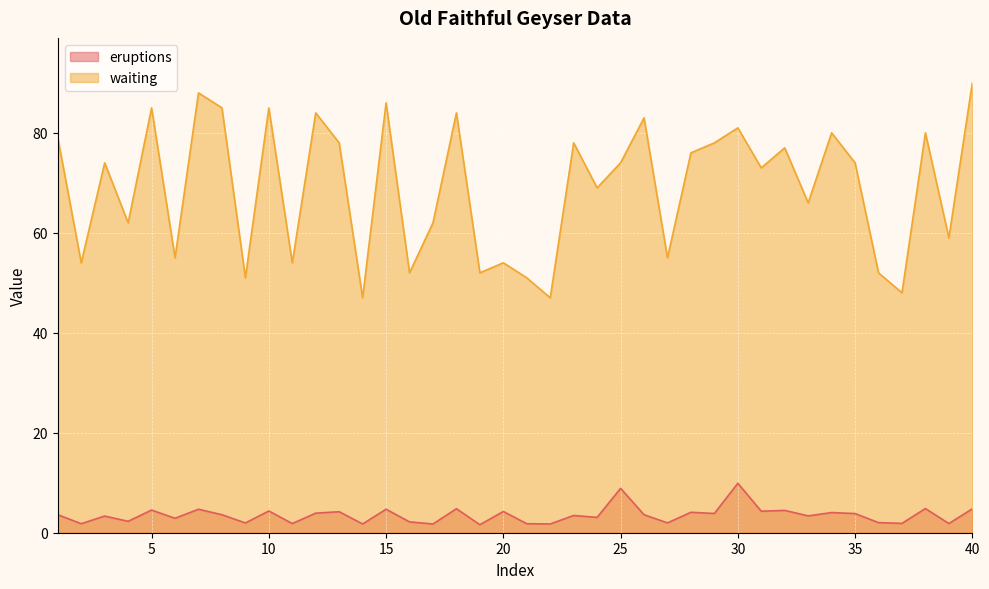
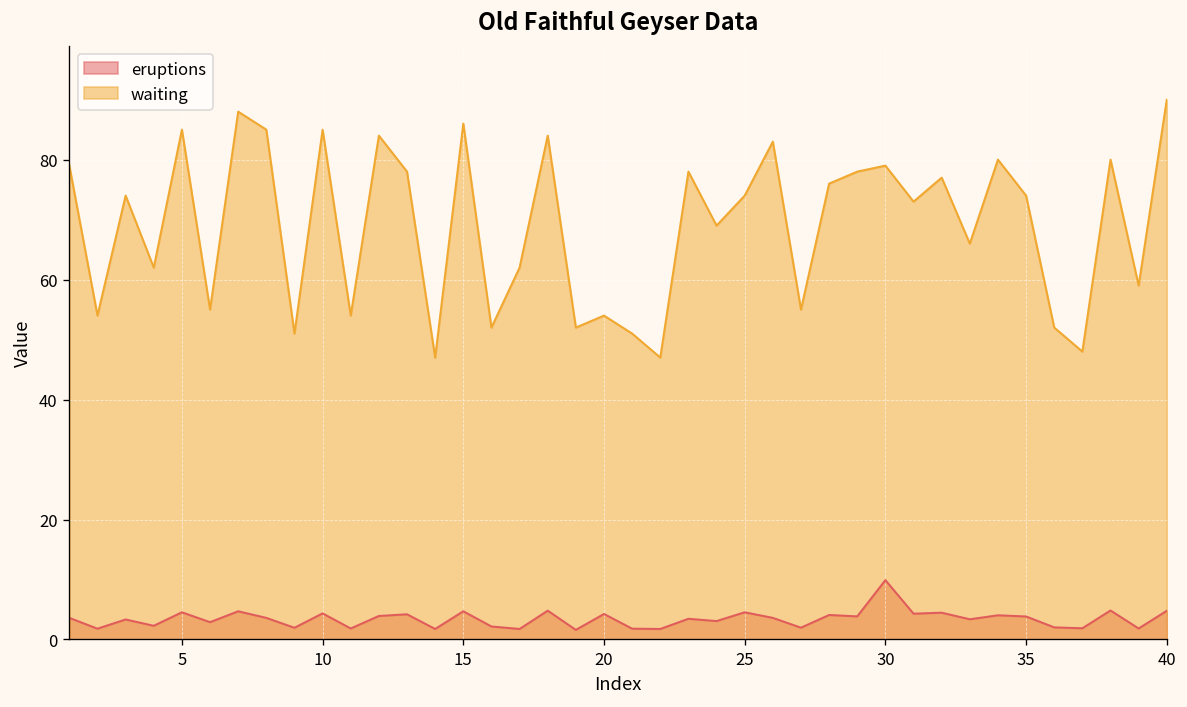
eruptions, 25: 9 -> 5
waiting, 30: 81 -> 79
